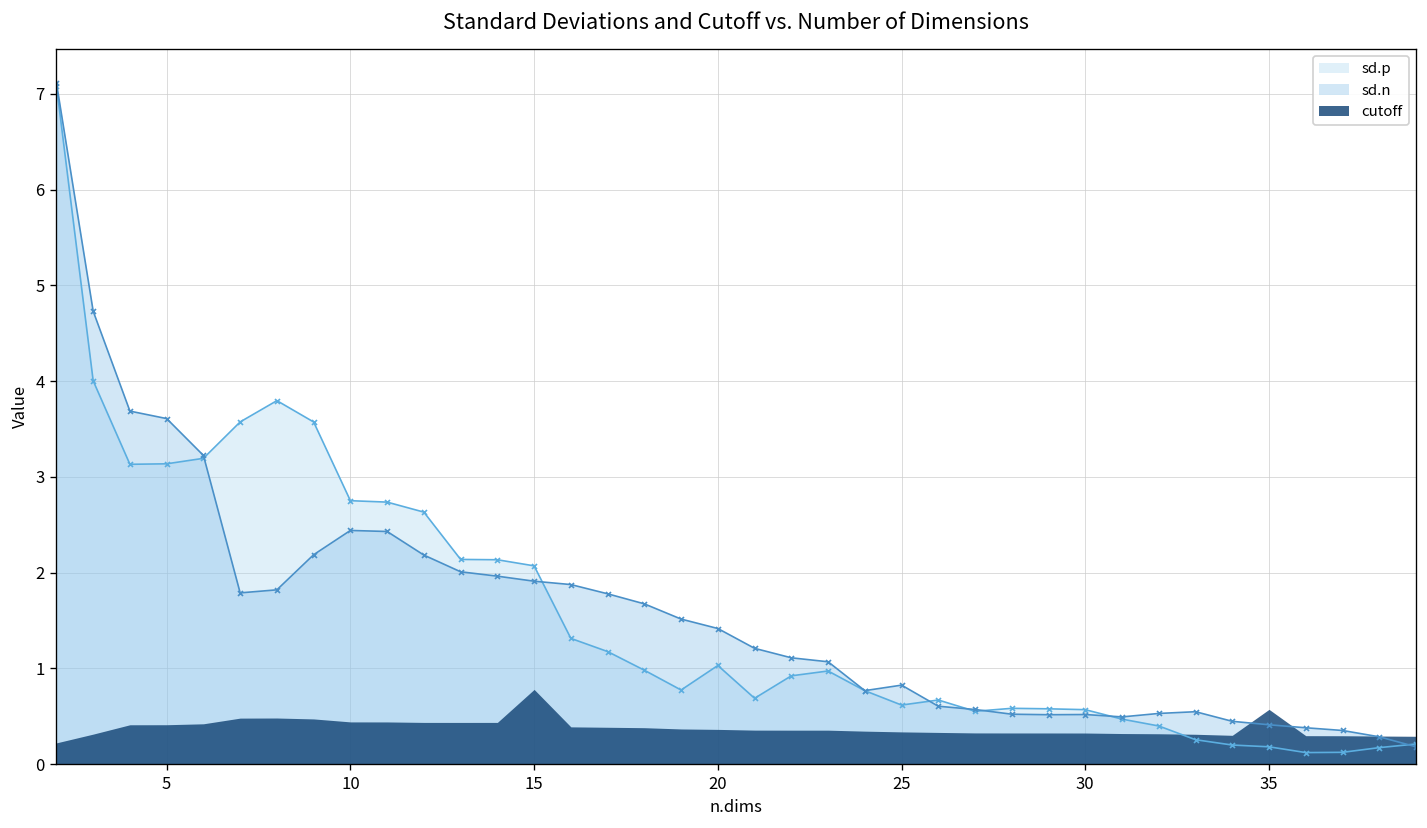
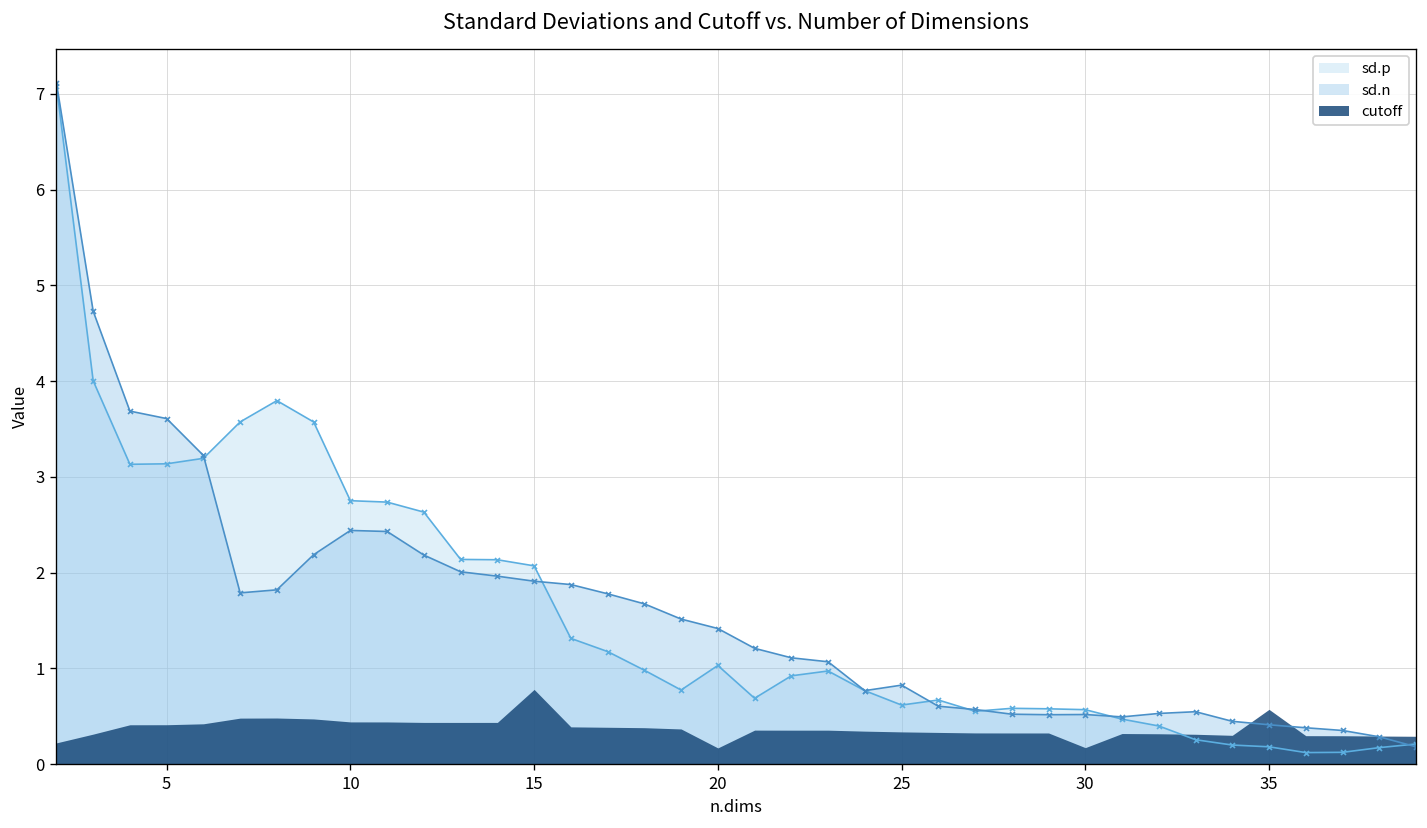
cutoff, 20: 0.4 -> 0.2
cutoff, 30: 0.3 -> 0.2
